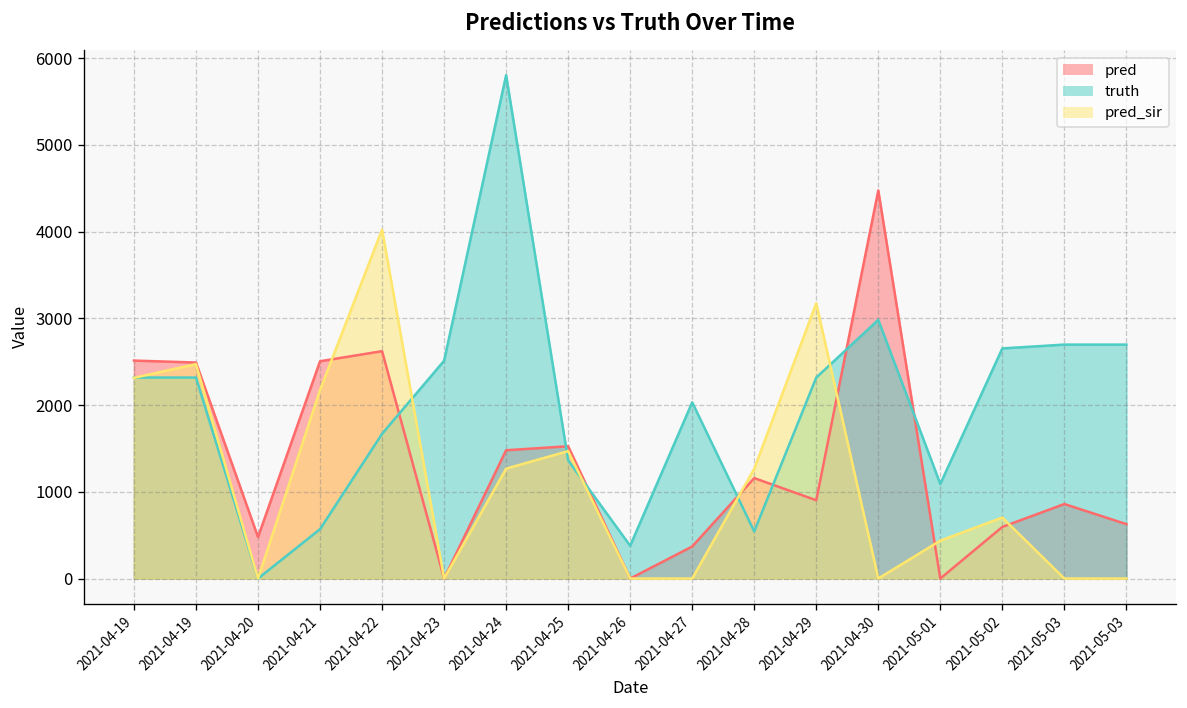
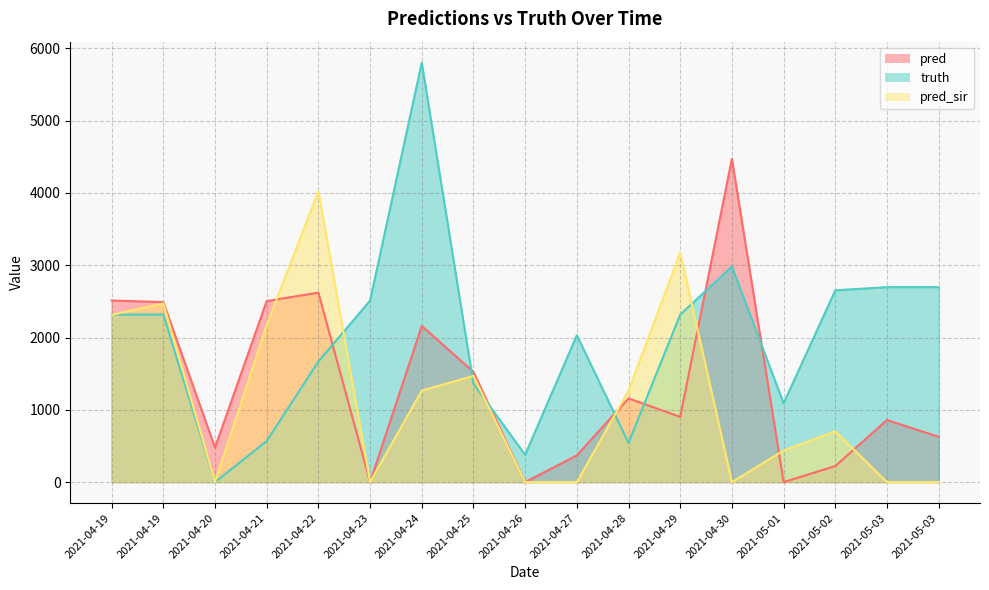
pred, 2021-04-24: 1500 -> 2200
pred, 2021-05-02: 600 -> 200
